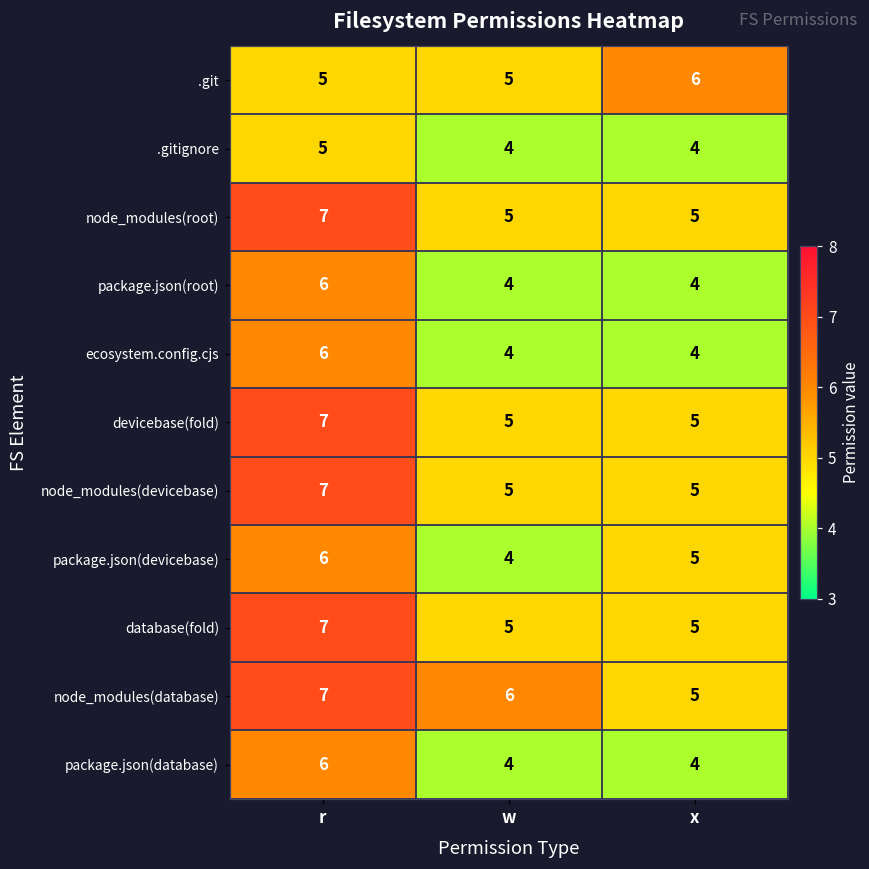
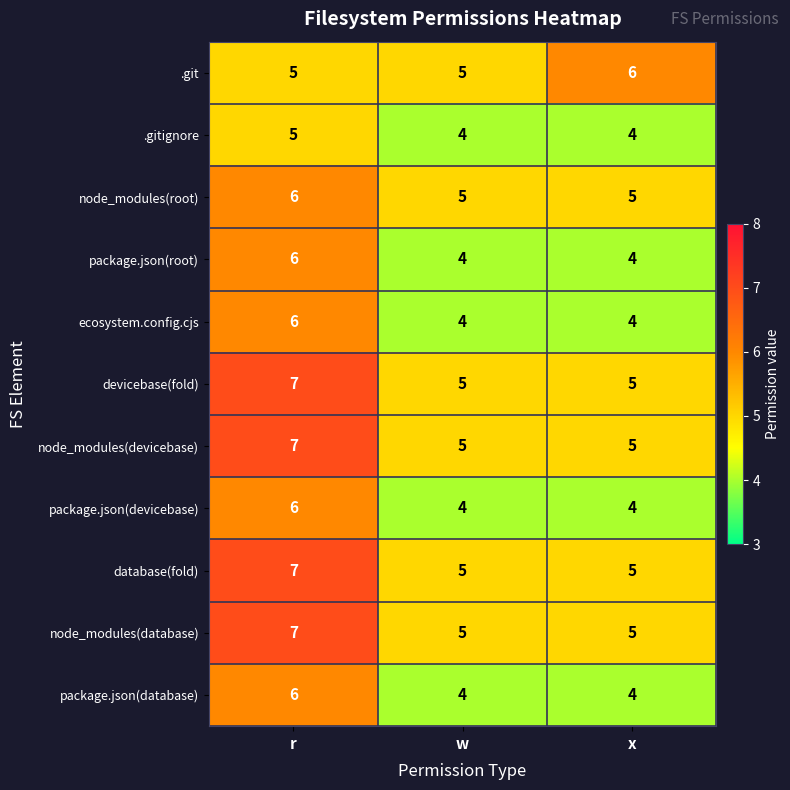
node_modules(root), r: 7 -> 6
package.json(devicebase), x: 5 -> 4
node_modules(database), w: 6 -> 5
